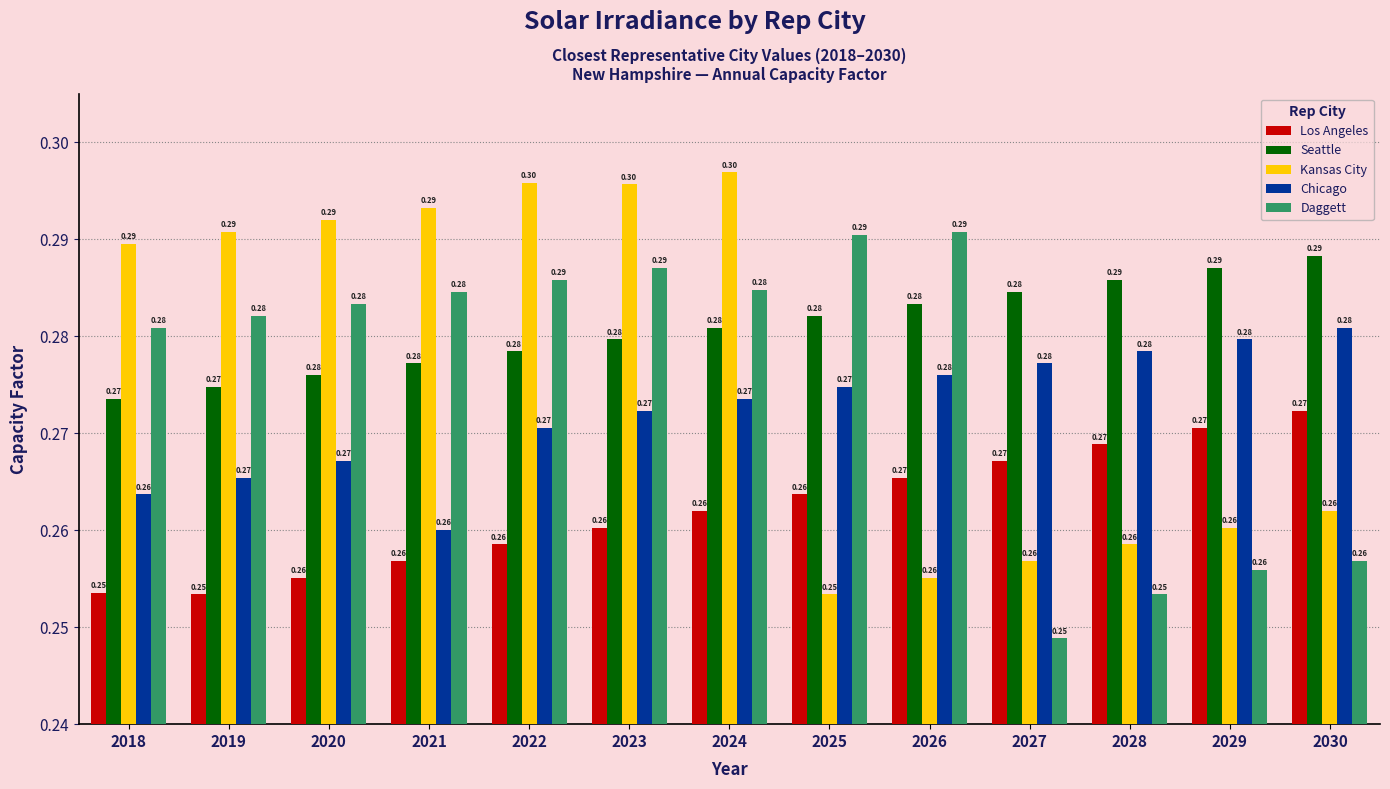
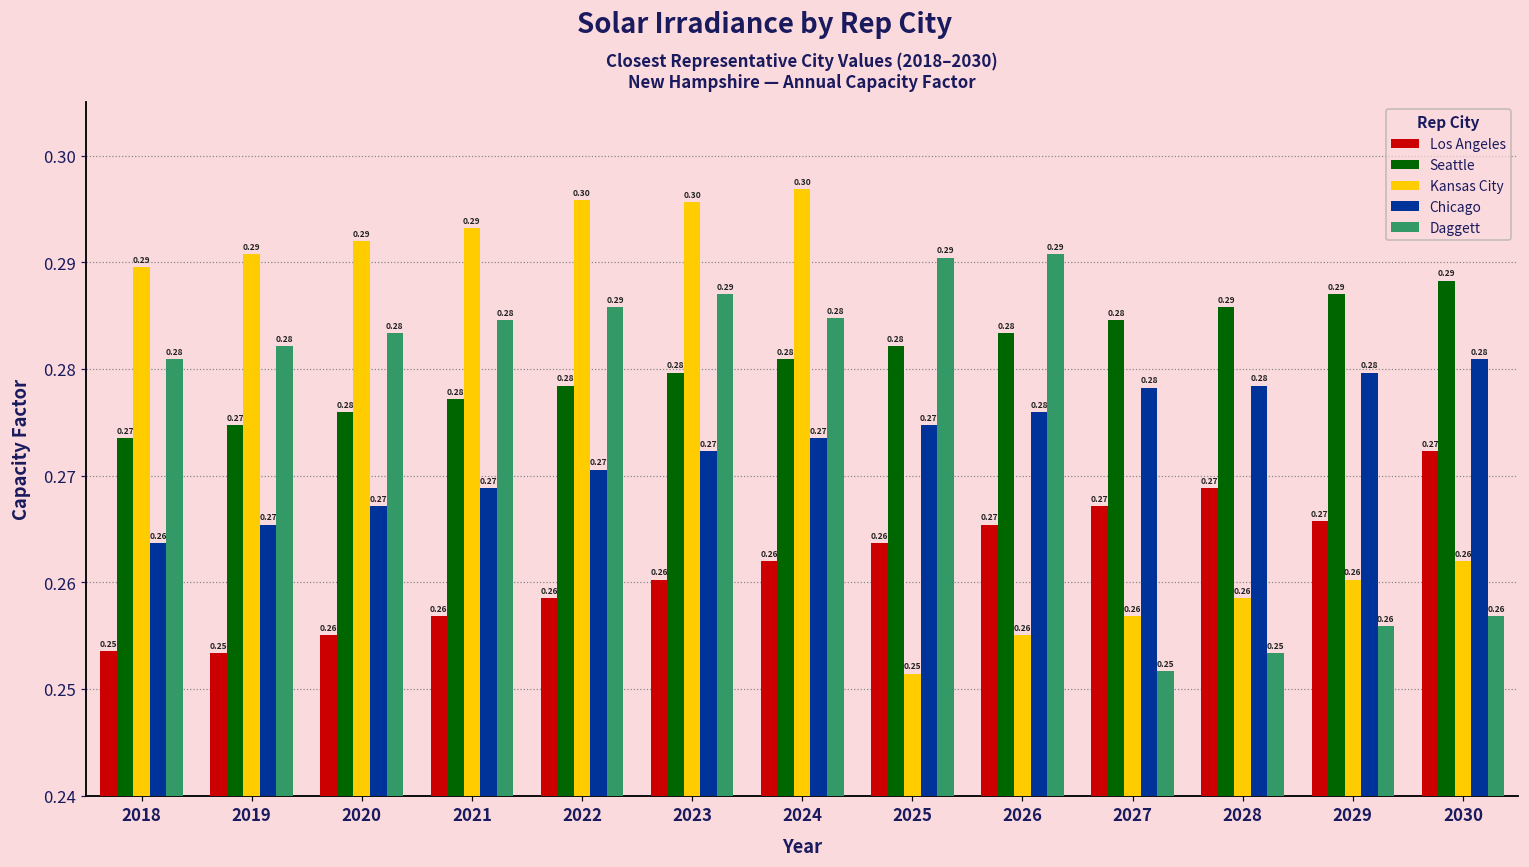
Chicago, 2021: 0.26 -> 0.27
Kansas City, 2025: 0.253 -> 0.251
Chicago, 2027: 0.277 -> 0.278
Daggett, 2027: 0.249 -> 0.252
Los Angeles, 2029: 0.271 -> 0.266
